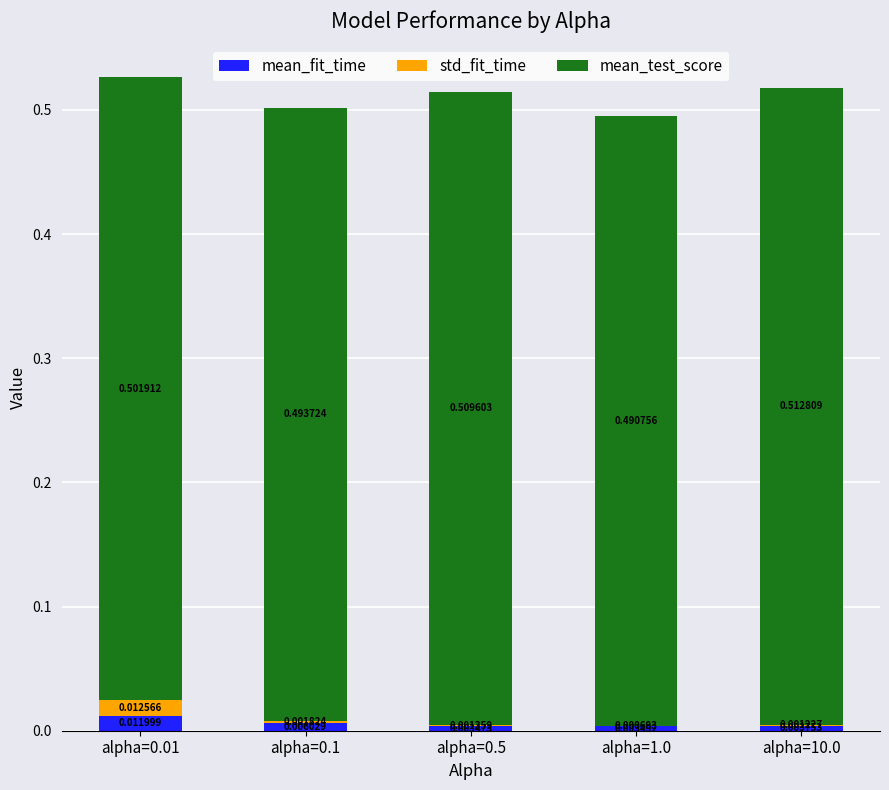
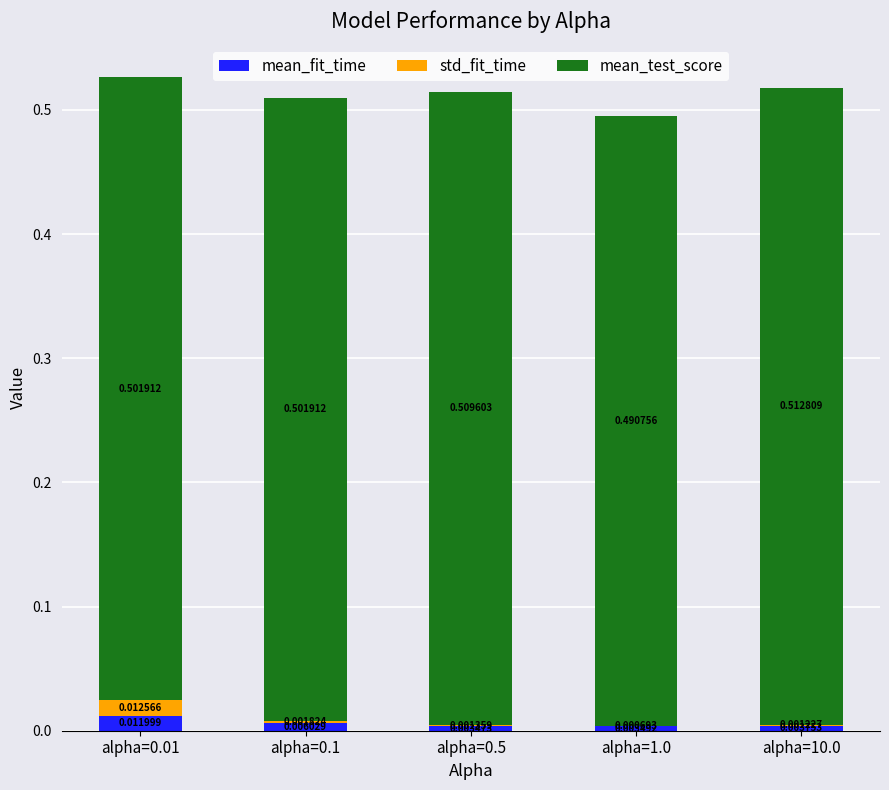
mean_test_score, alpha=0.1: 0.493724 -> 0.501912
